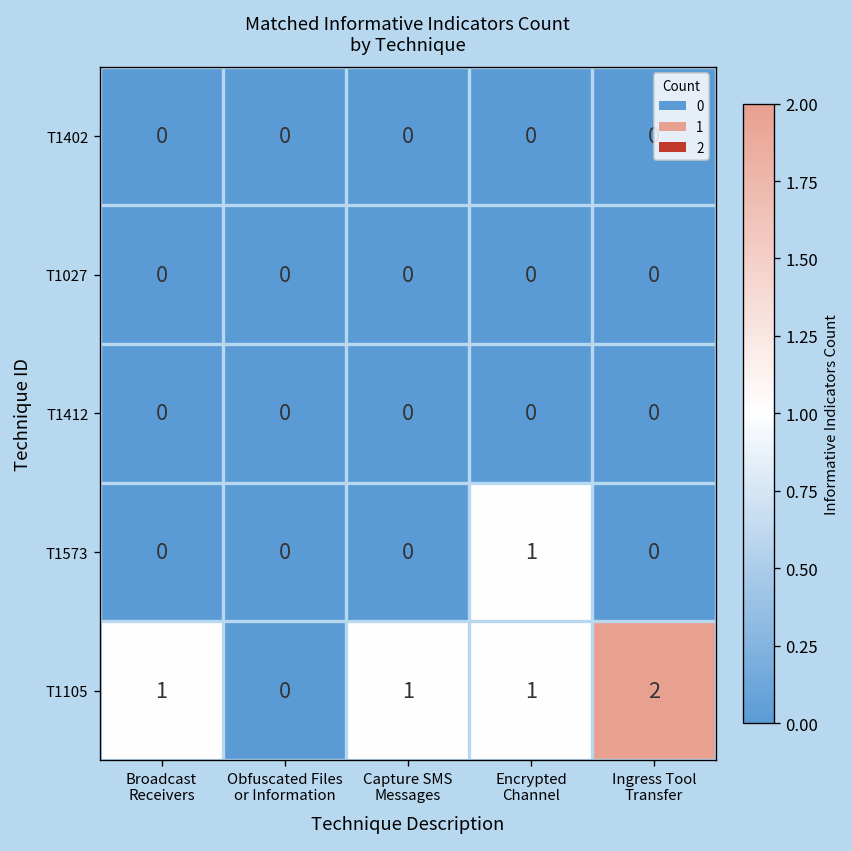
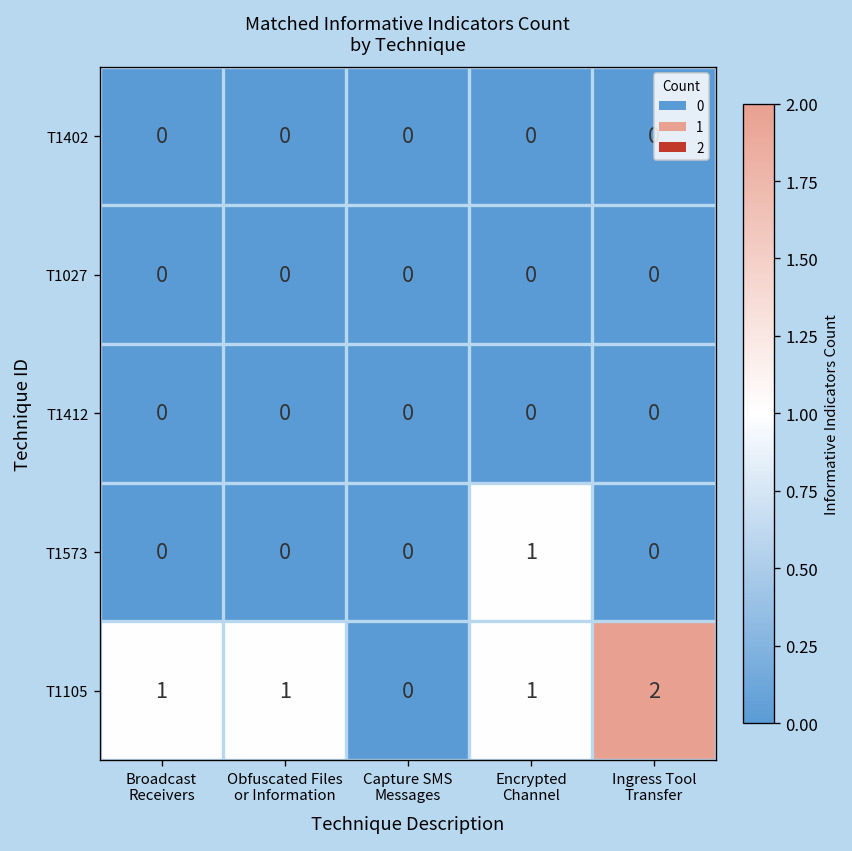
T1105, Obfuscated Files or Information: 0 -> 1
T1105, Capture SMS Messages: 1 -> 0
